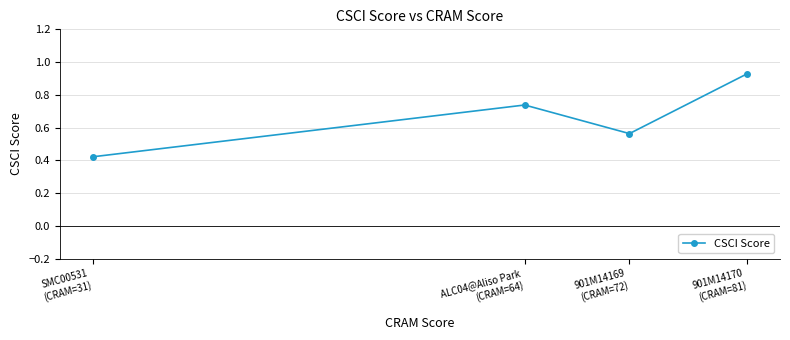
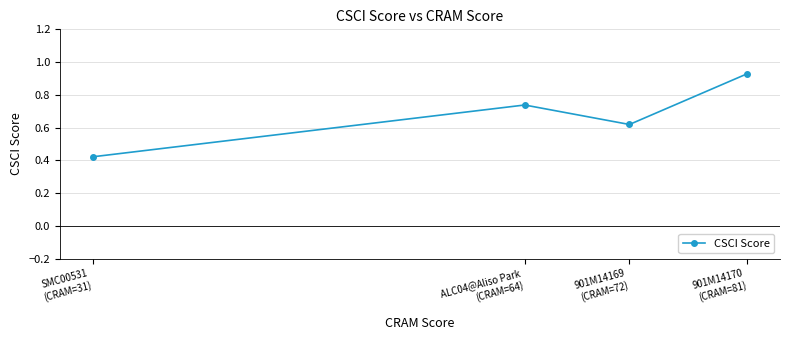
901M14169 (CRAM=72): 0.56 -> 0.62
